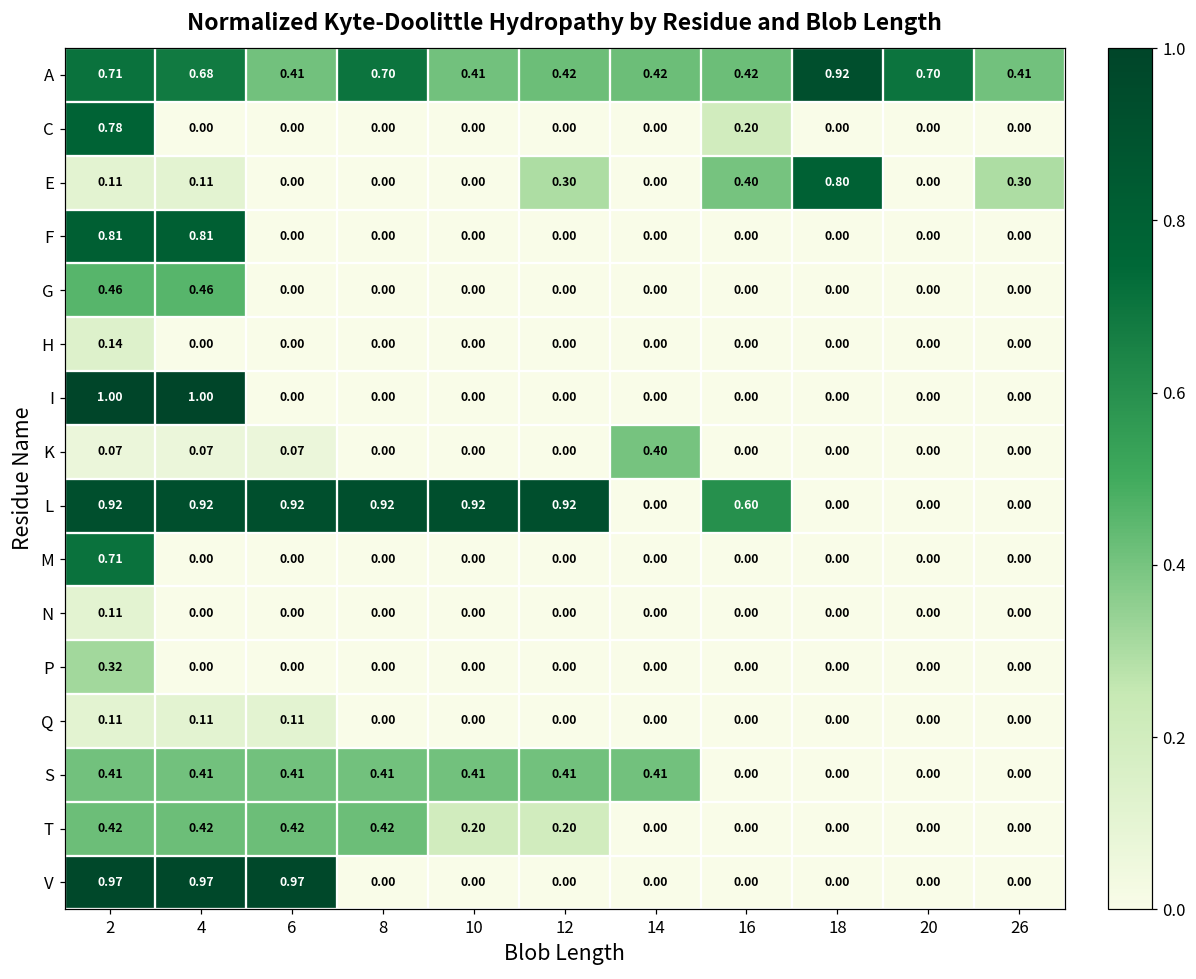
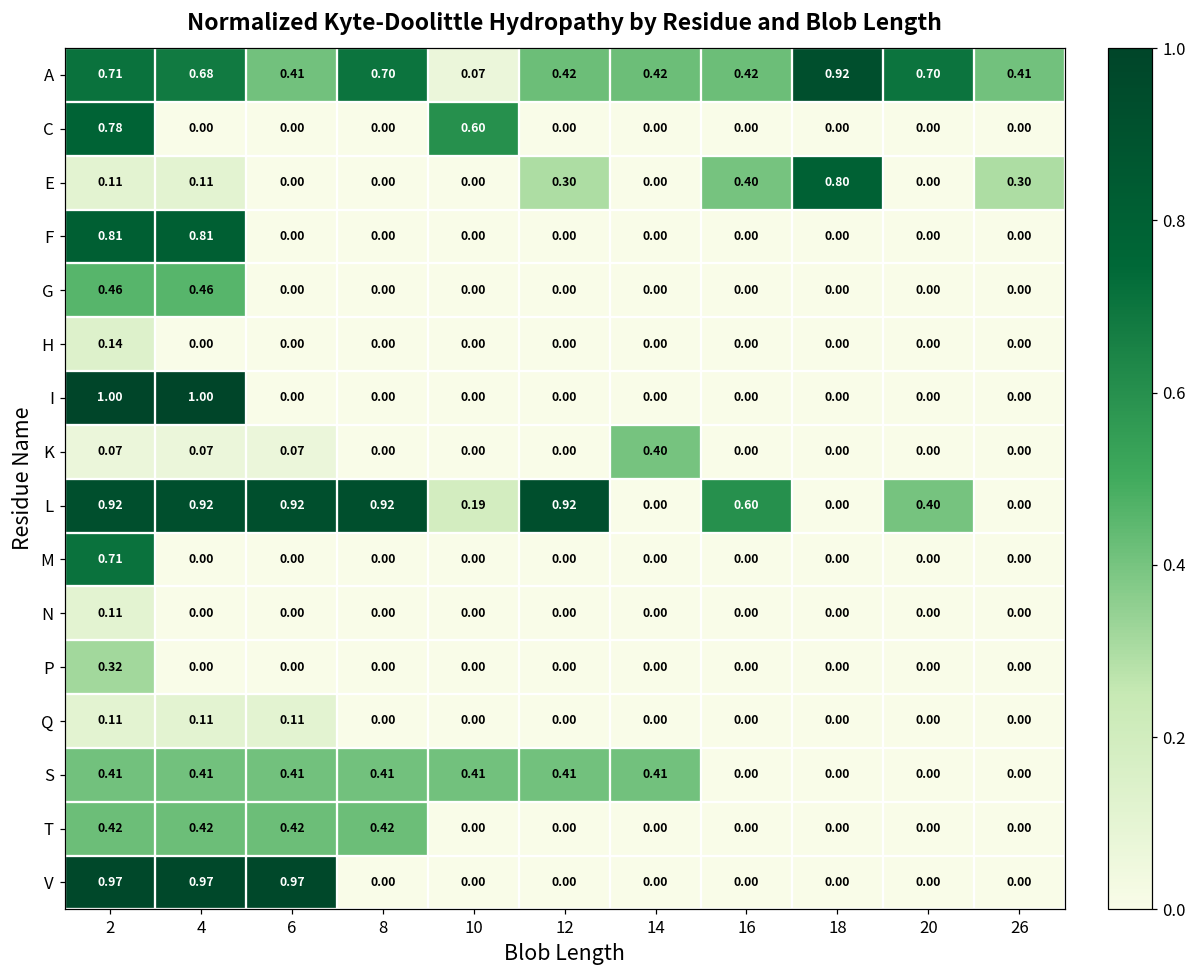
A, 10: 0.41 -> 0.07
C, 10: 0.00 -> 0.60
C, 16: 0.20 -> 0.00
L, 10: 0.92 -> 0.19
L, 20: 0.00 -> 0.40
T, 10: 0.20 -> 0.00
T, 12: 0.20 -> 0.00
